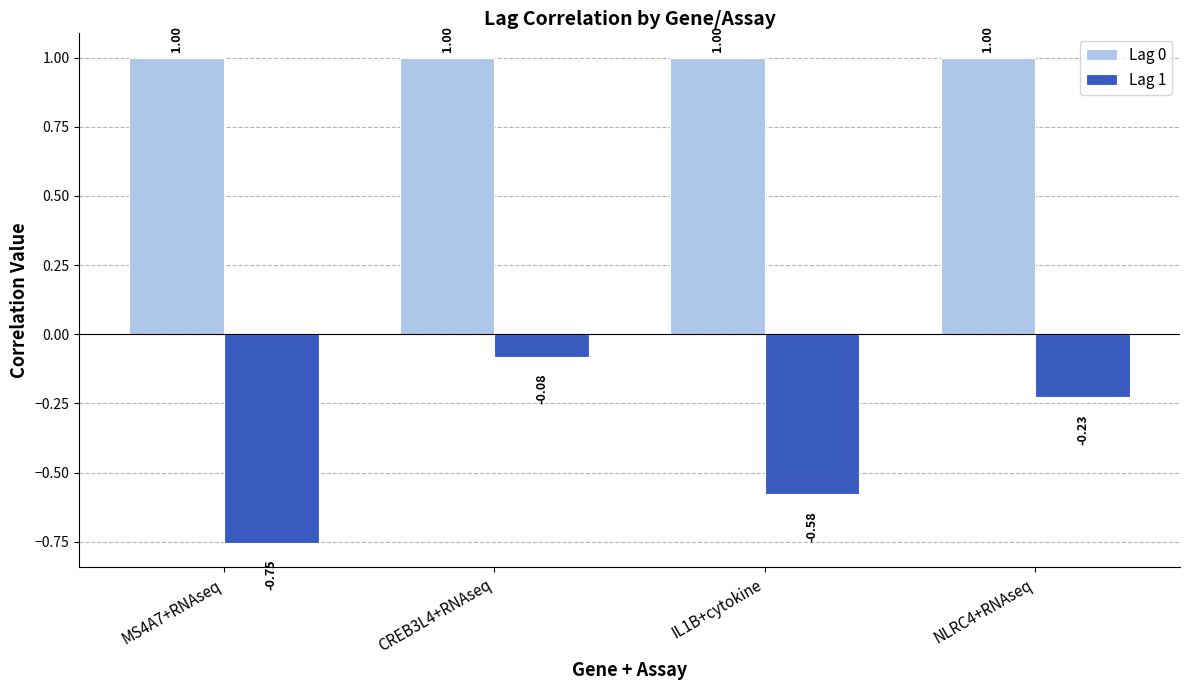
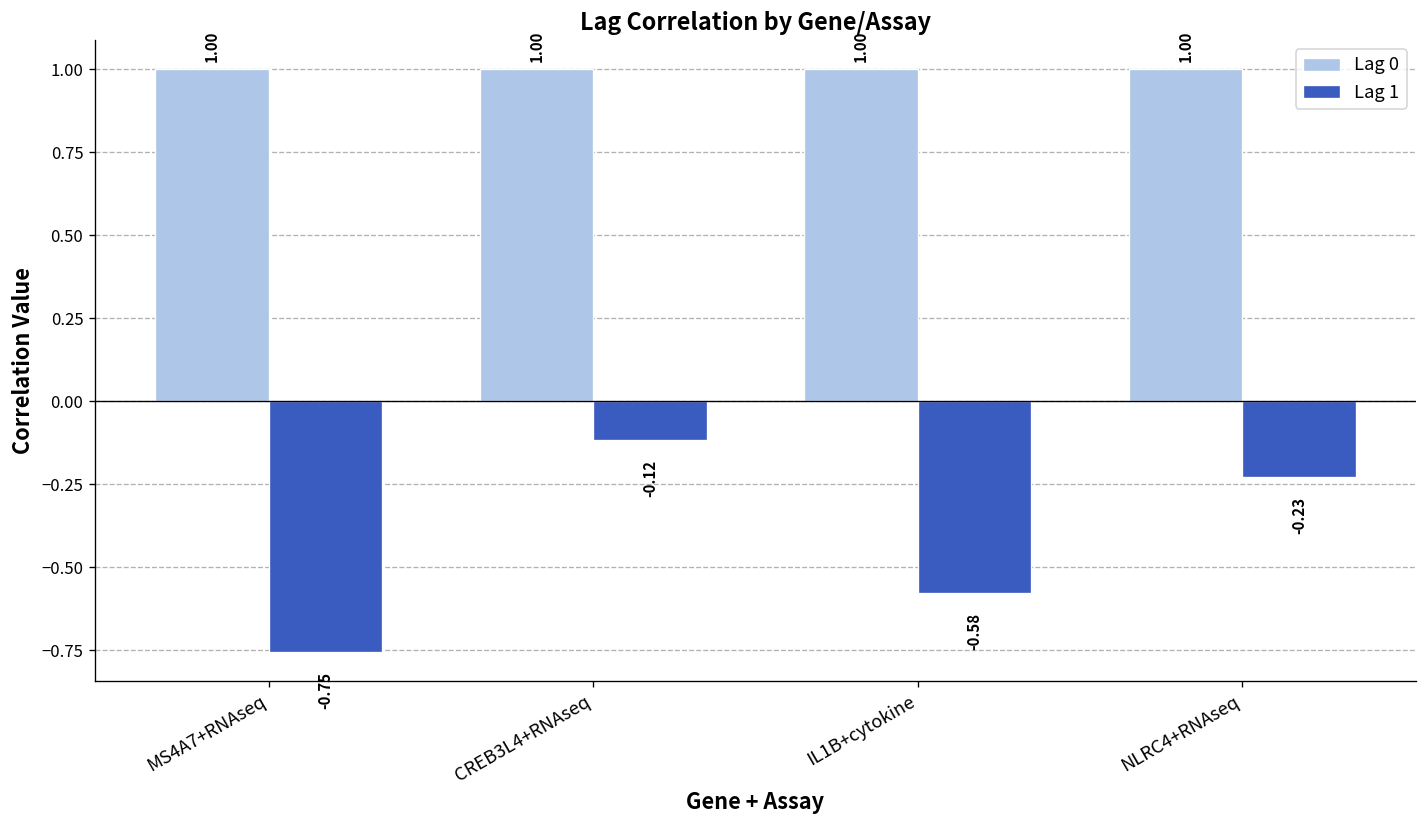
Lag 1, CREB3L4+RNAseq: -0.08 -> -0.12
